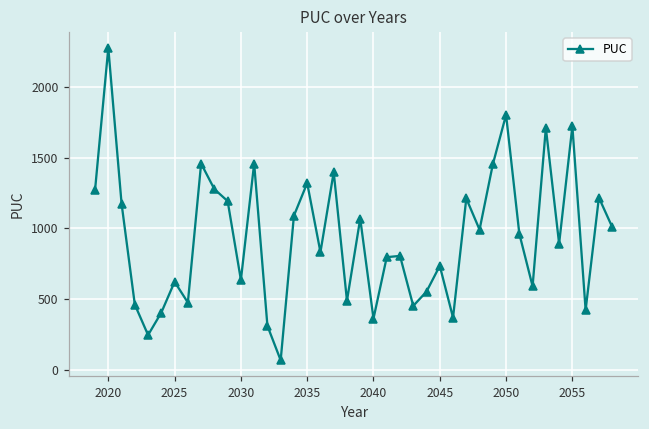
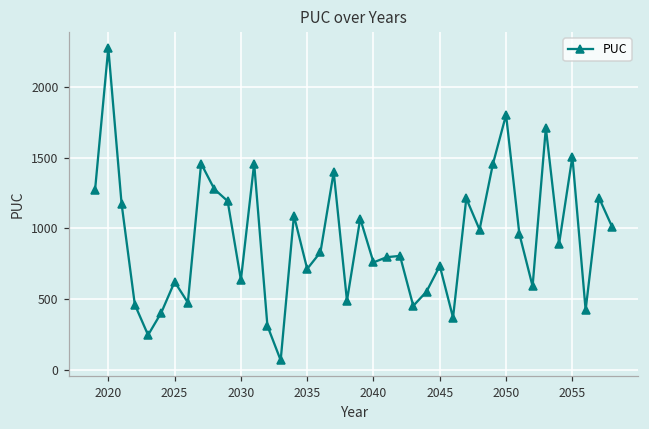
2035: 1320 -> 710
2040: 360 -> 760
2055: 1720 -> 1510
